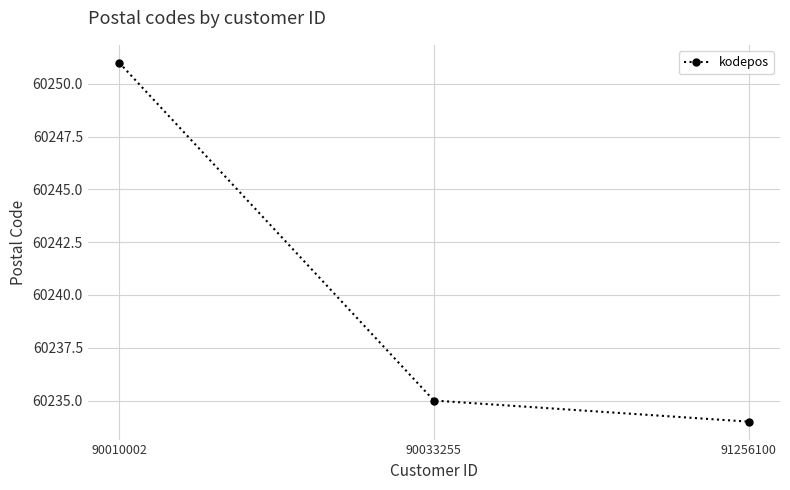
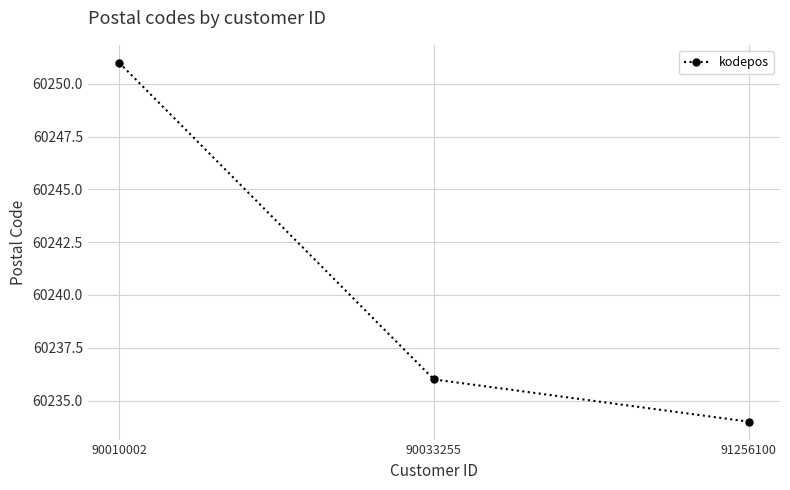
90033255: 60235 -> 60236
